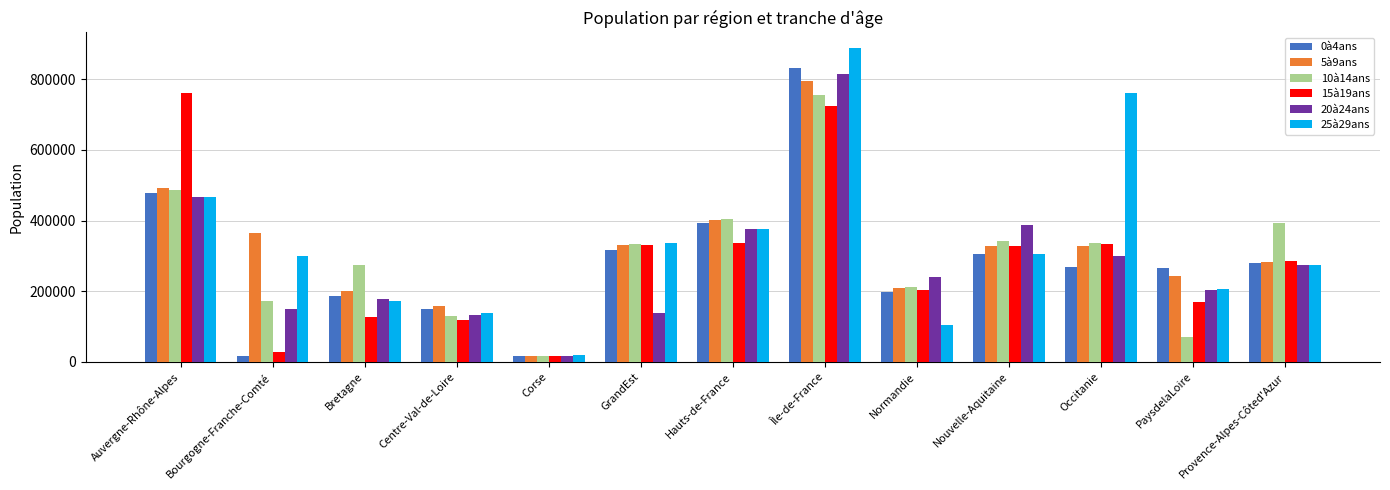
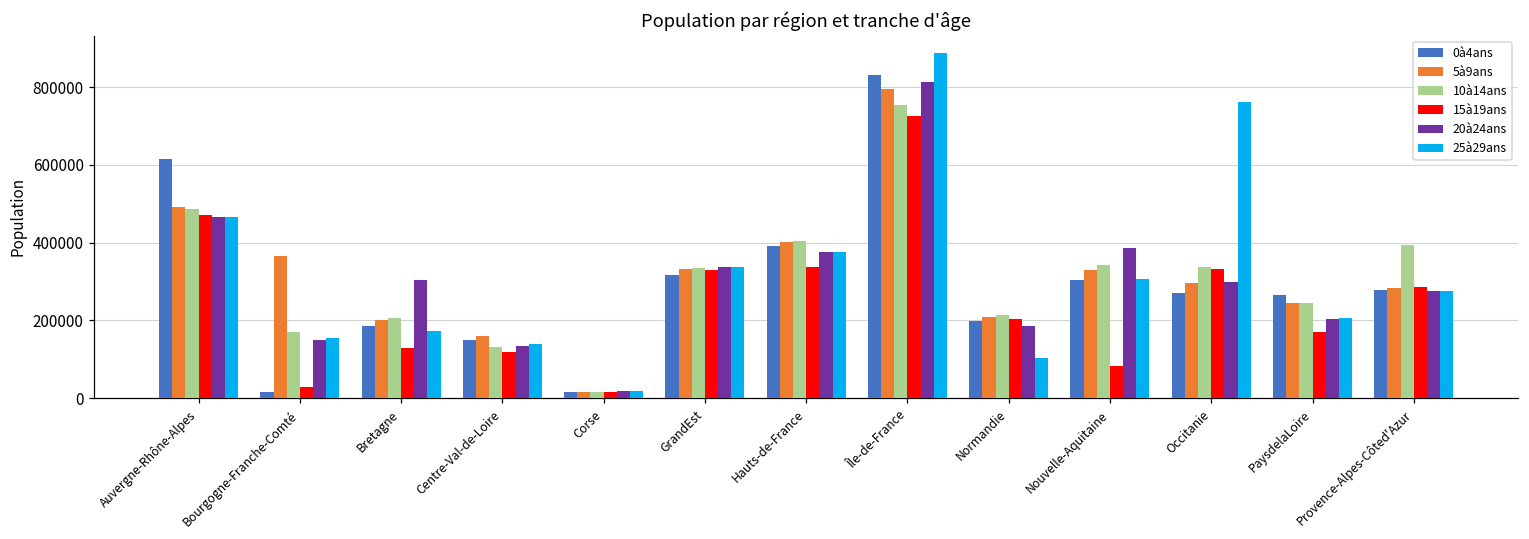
0à4ans, Auvergne-Rhône-Alpes: 480000 -> 610000
15à19ans, Auvergne-Rhône-Alpes: 760000 -> 470000
25à29ans, Bourgogne-Franche-Comté: 300000 -> 150000
10à14ans, Bretagne: 270000 -> 210000
20à24ans, Bretagne: 180000 -> 300000
20à24ans, GrandEst: 140000 -> 340000
20à24ans, Normandie: 240000 -> 190000
15à19ans, Nouvelle-Aquitaine: 330000 -> 80000
5à9ans, Occitanie: 330000 -> 300000
10à14ans, PaysdelaLoire: 70000 -> 240000
